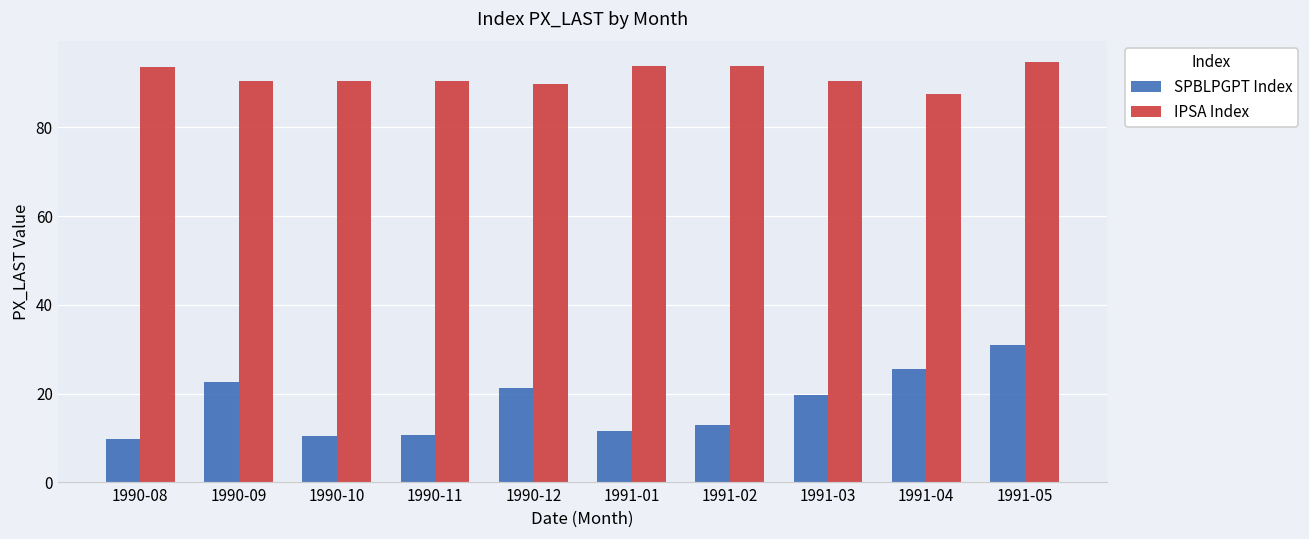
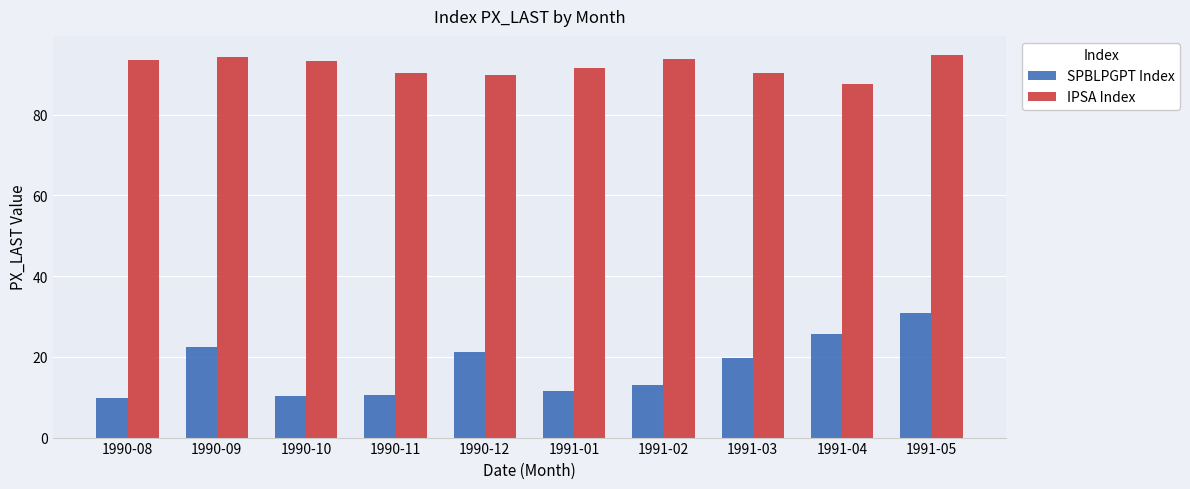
IPSA Index, 1990-09: 90 -> 94
IPSA Index, 1990-10: 91 -> 93
IPSA Index, 1991-01: 94 -> 91
